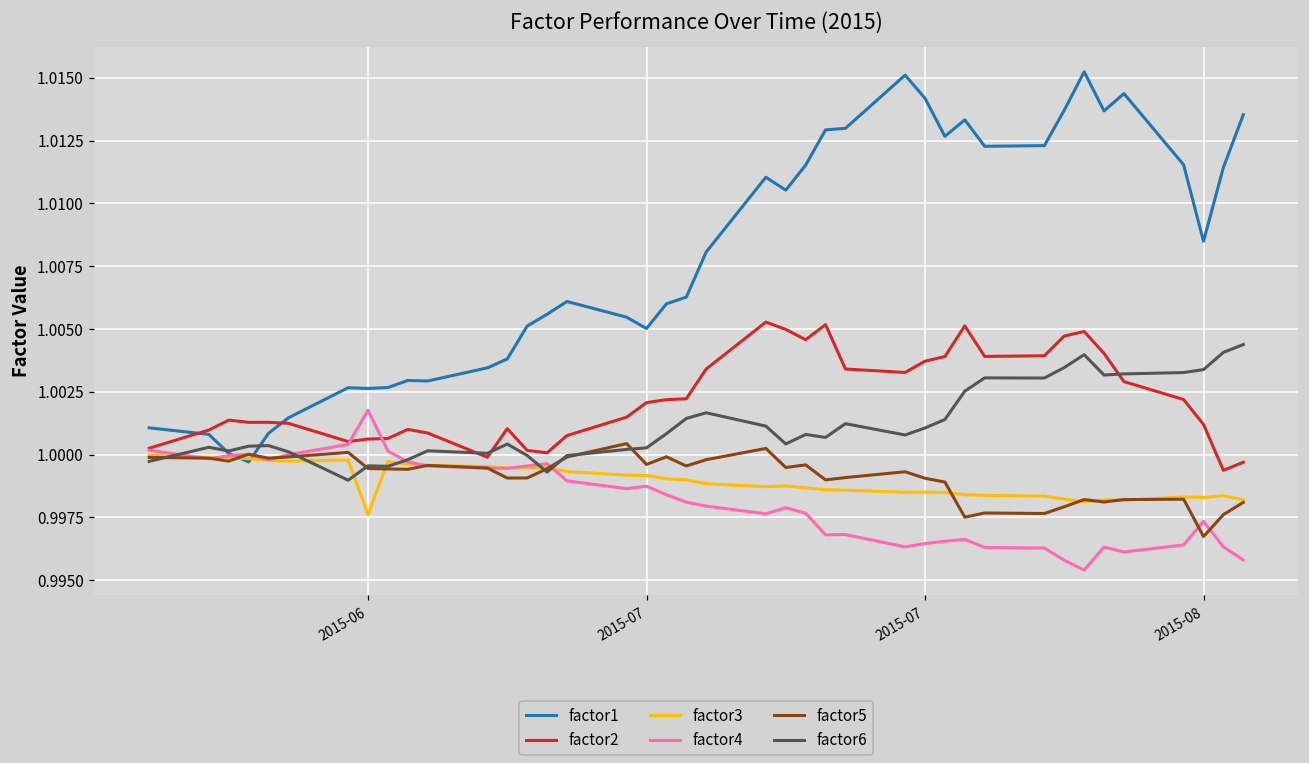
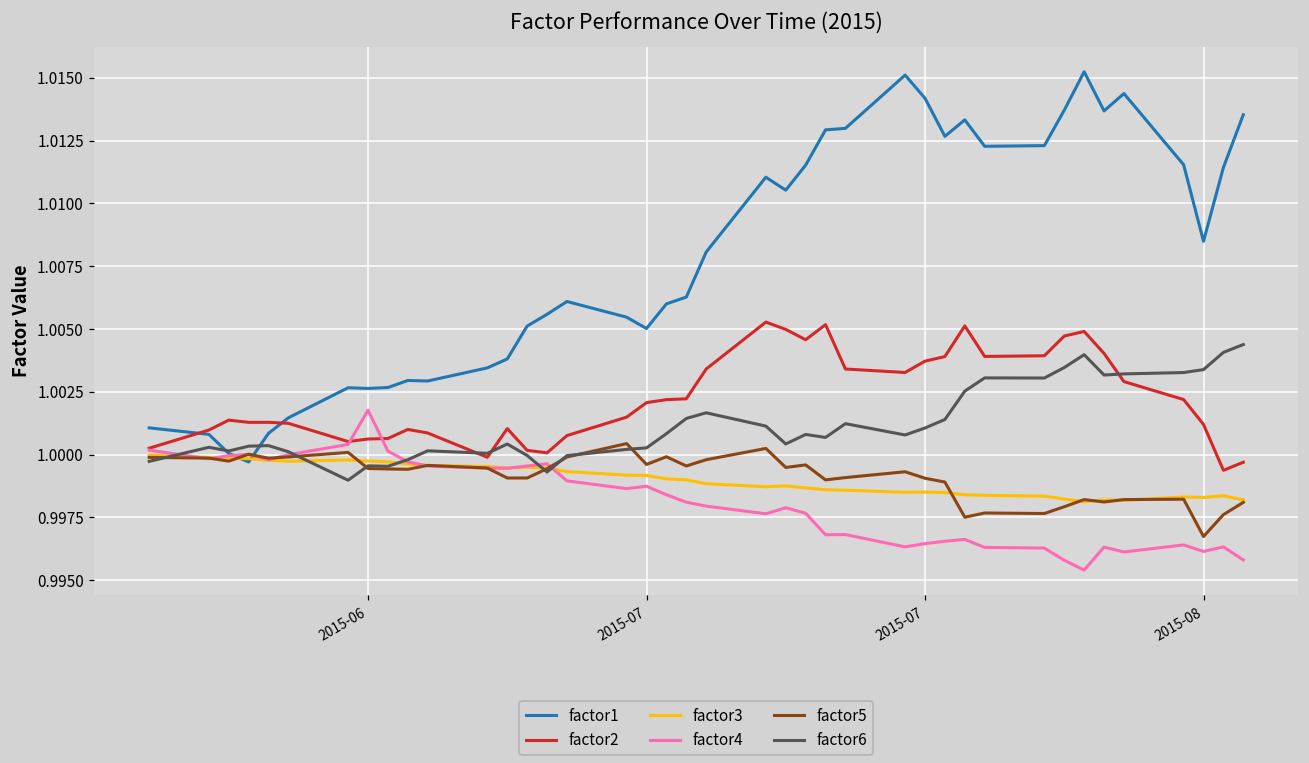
factor3, 2015-06: 0.9976 -> 0.9997
factor4, 2015-08: 0.9973 -> 0.9961
